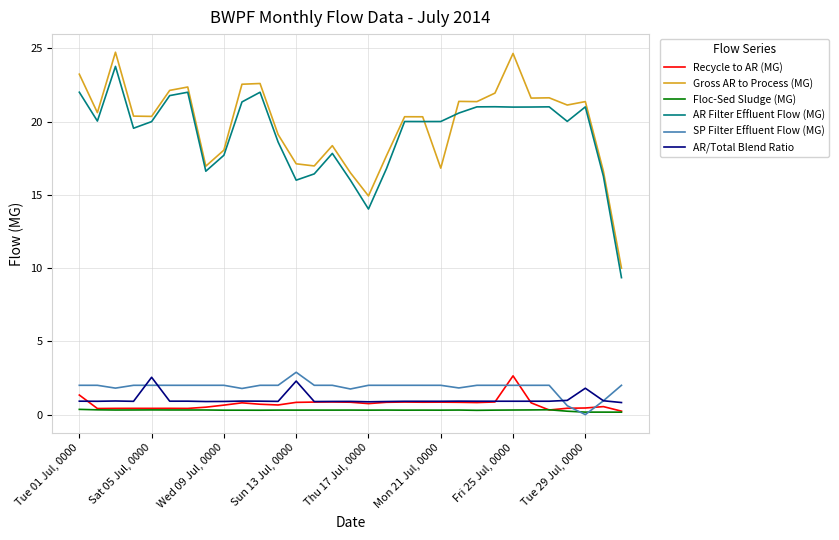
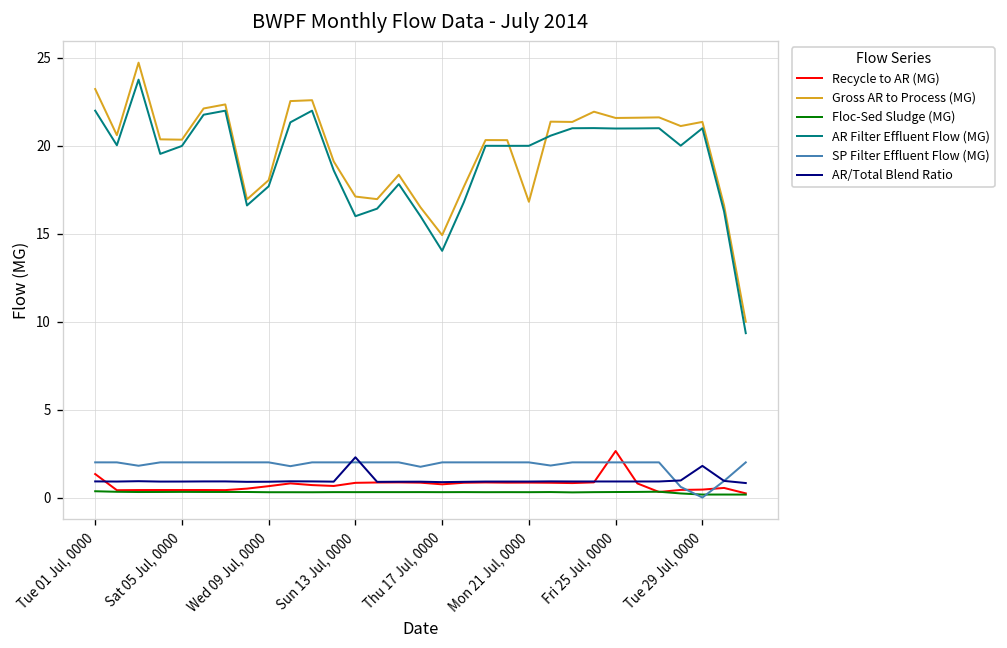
AR/Total Blend Ratio, Sat 05 Jul, 0000: 2.5 -> 0.9
SP Filter Effluent Flow (MG), Sun 13 Jul, 0000: 2.9 -> 2.0
Gross AR to Process (MG), Fri 25 Jul, 0000: 24.6 -> 21.6
